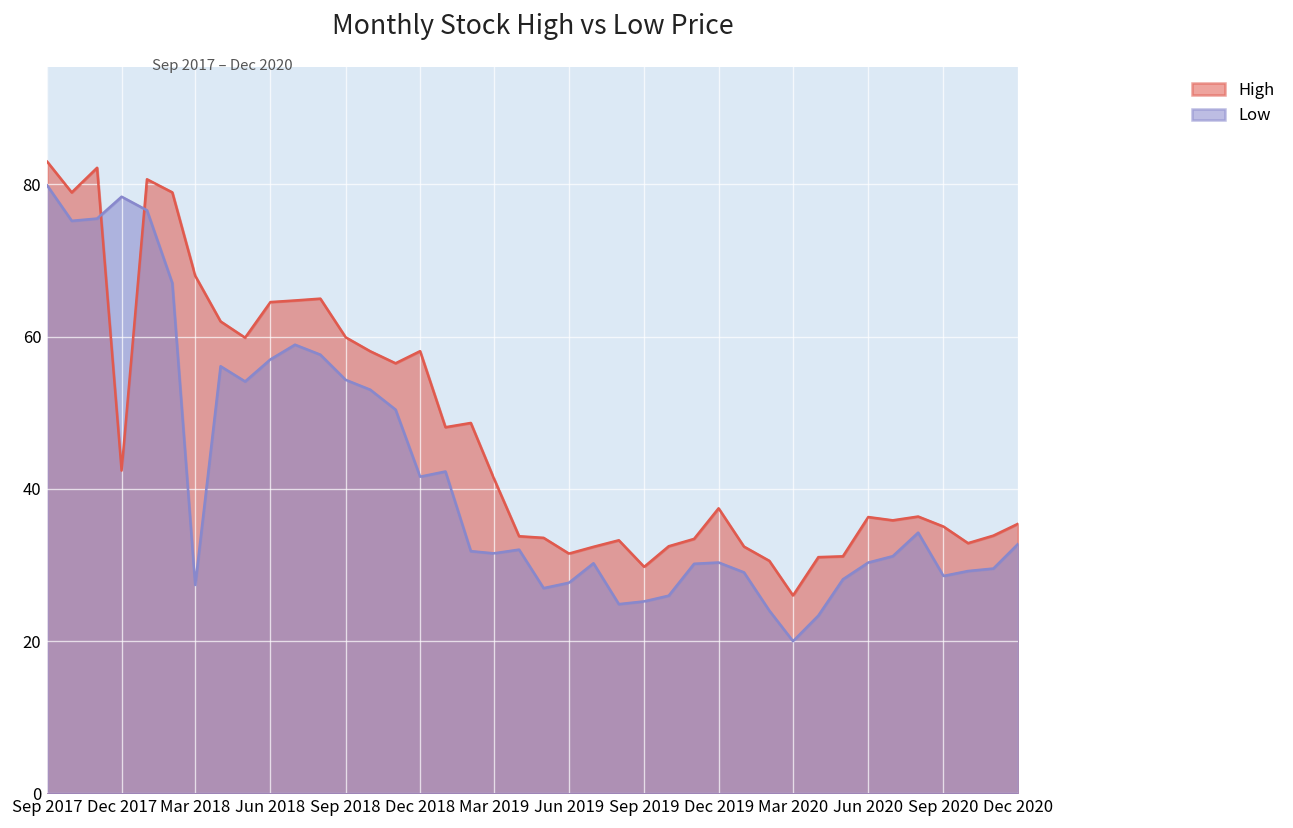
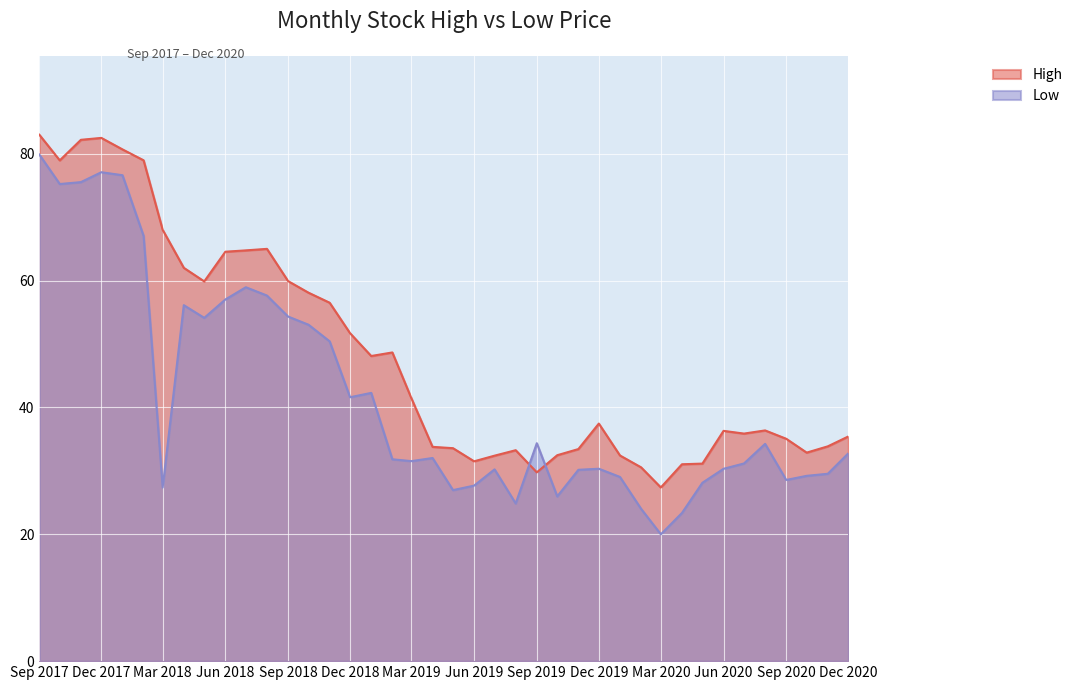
High, Dec 2017: 42 -> 82
Low, Dec 2017: 78 -> 77
High, Dec 2018: 58 -> 52
Low, Sep 2019: 25 -> 34
High, Mar 2020: 26 -> 27
